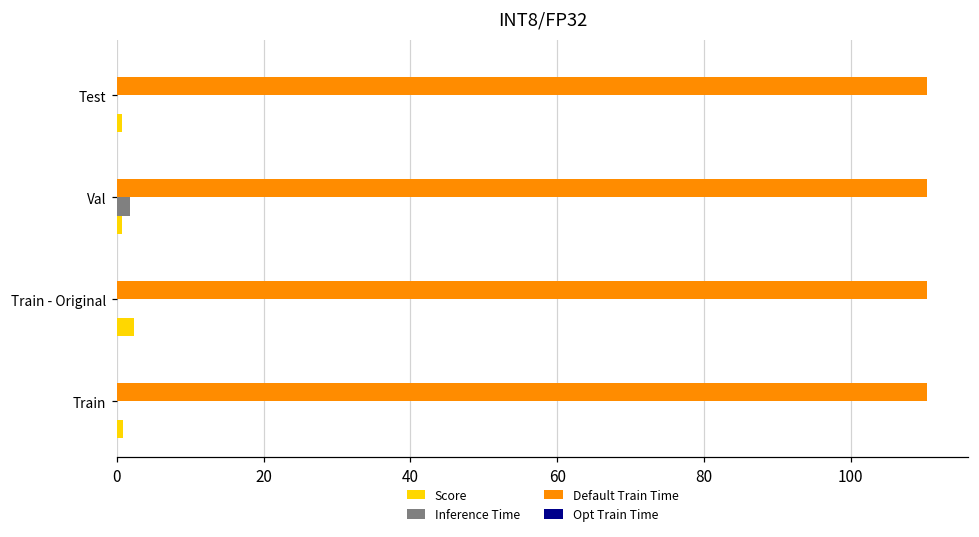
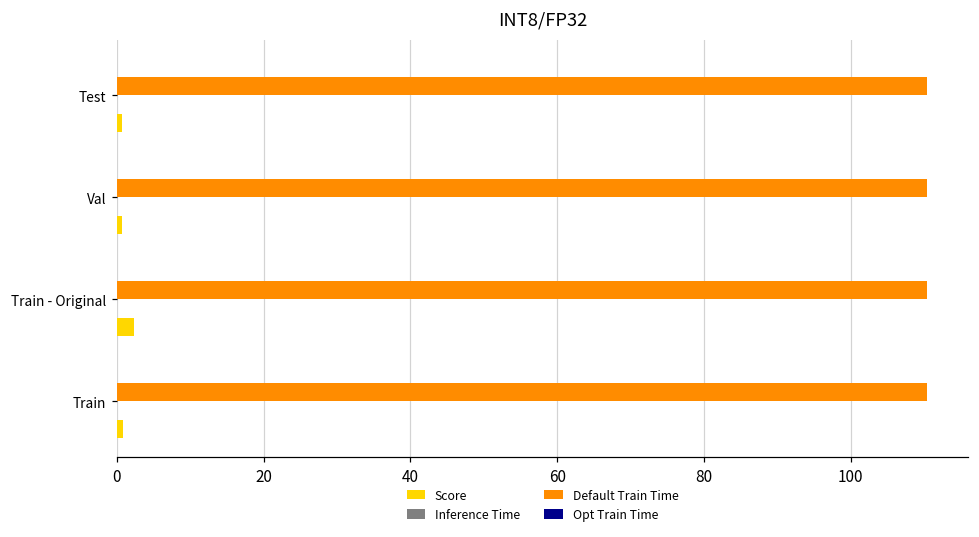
Inference Time, Val: 2 -> 0
